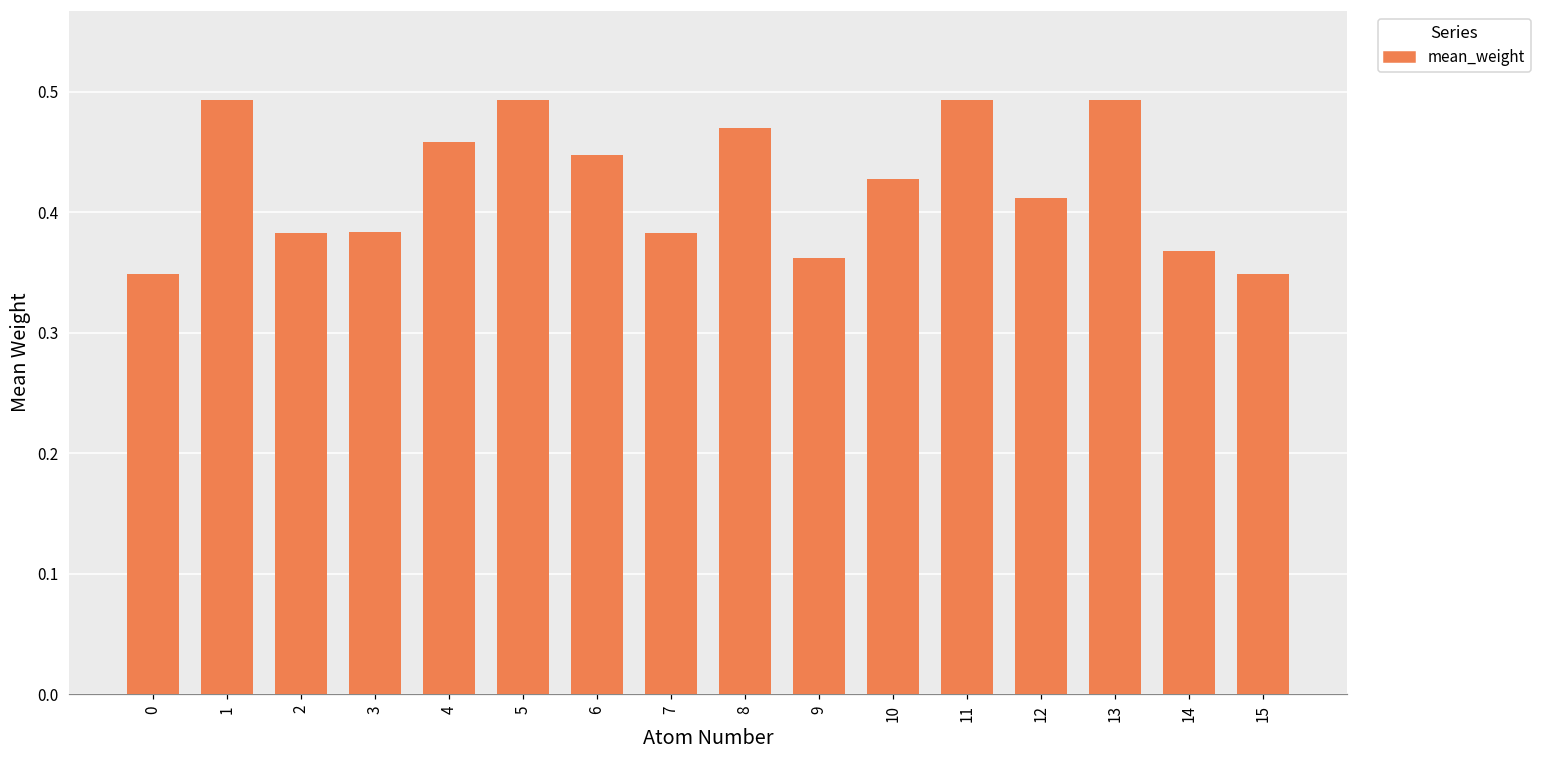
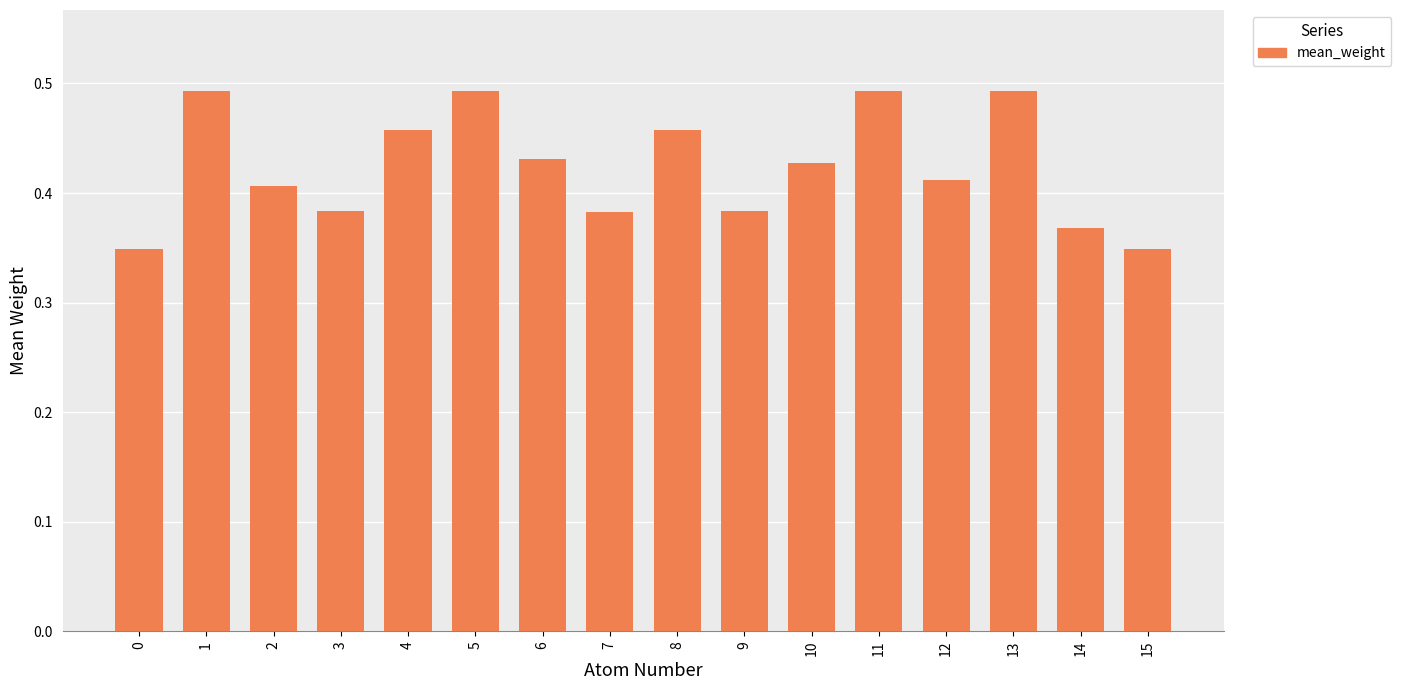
2: 0.383 -> 0.407
6: 0.448 -> 0.431
8: 0.470 -> 0.458
9: 0.362 -> 0.384
